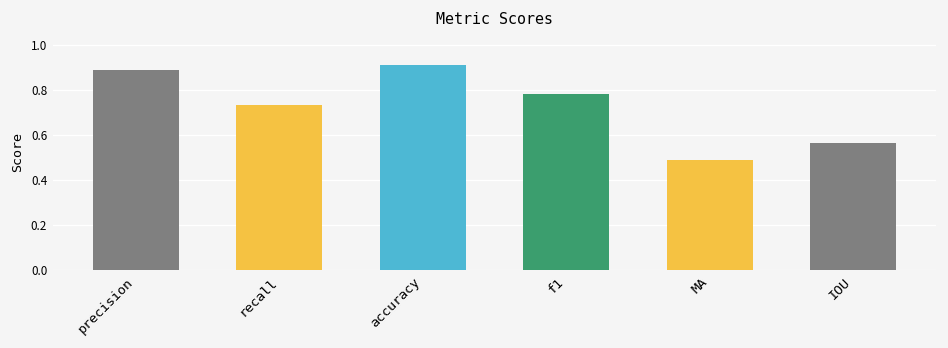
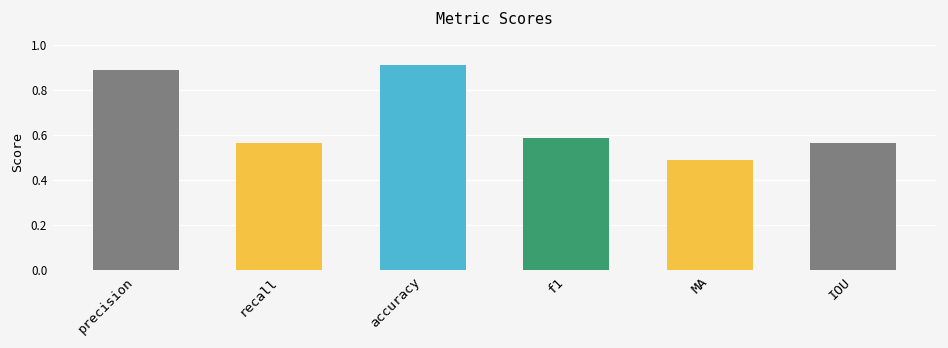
recall: 0.74 -> 0.57
f1: 0.78 -> 0.59
